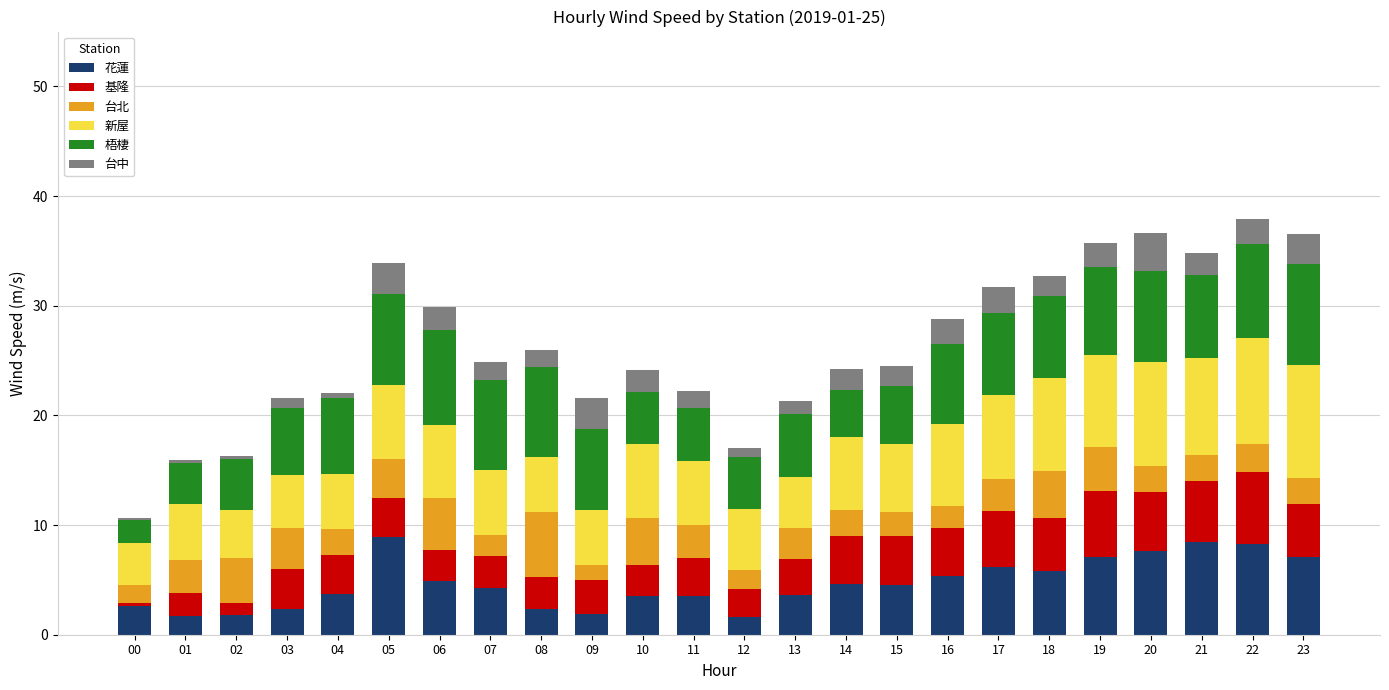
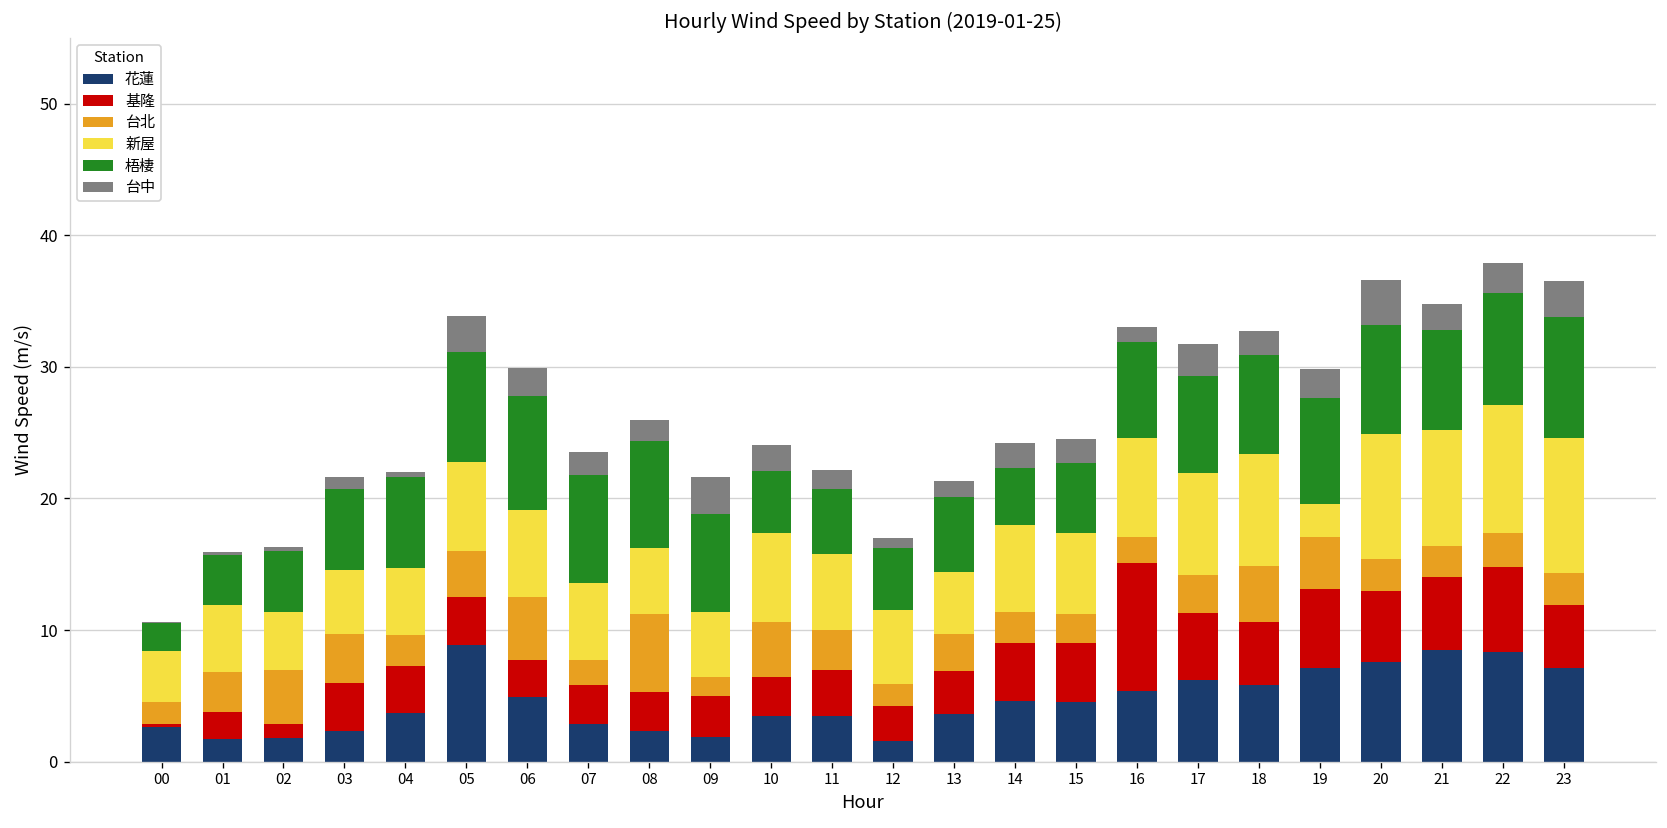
花蓮, 07: 4.3 -> 2.9
基隆, 16: 4.3 -> 9.7
台中, 16: 2.3 -> 1.1
新屋, 19: 8.4 -> 2.5
